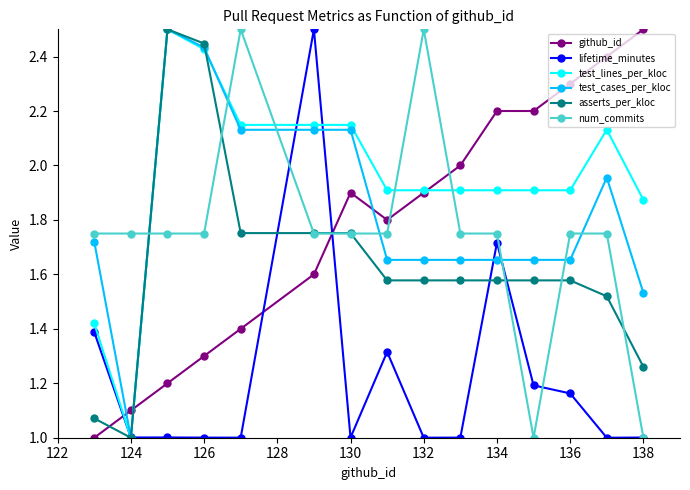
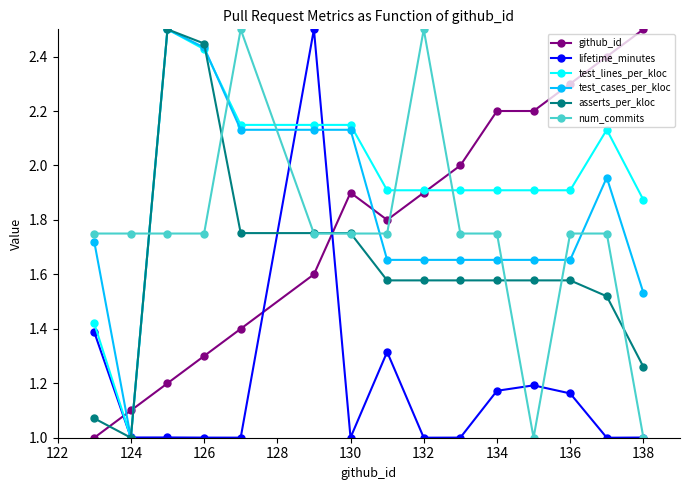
lifetime_minutes, 134: 1.72 -> 1.17
